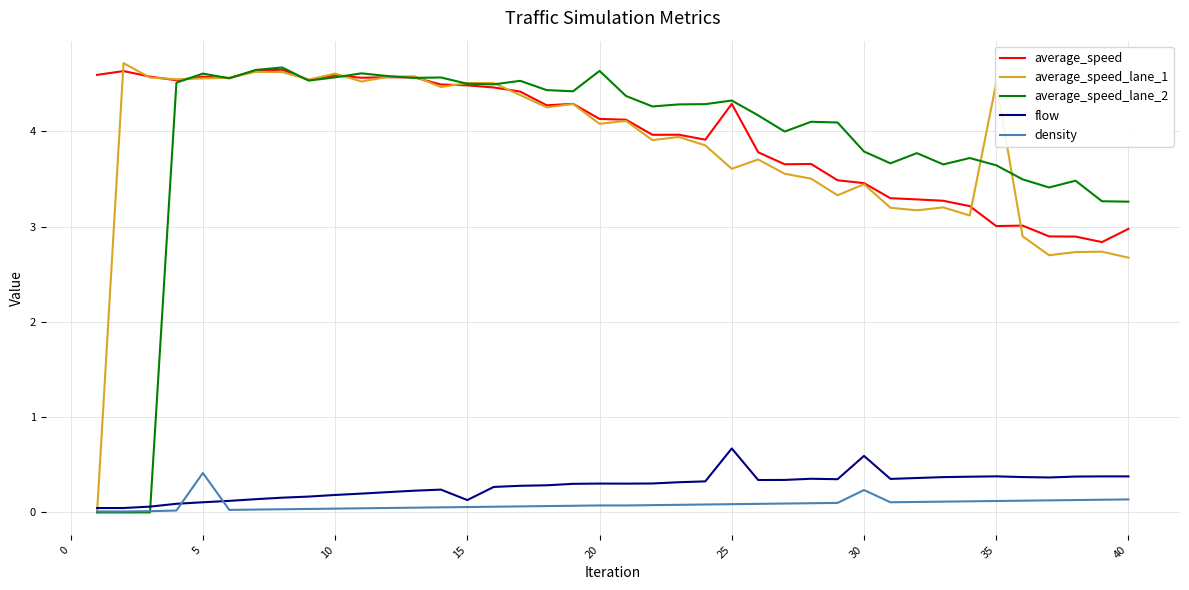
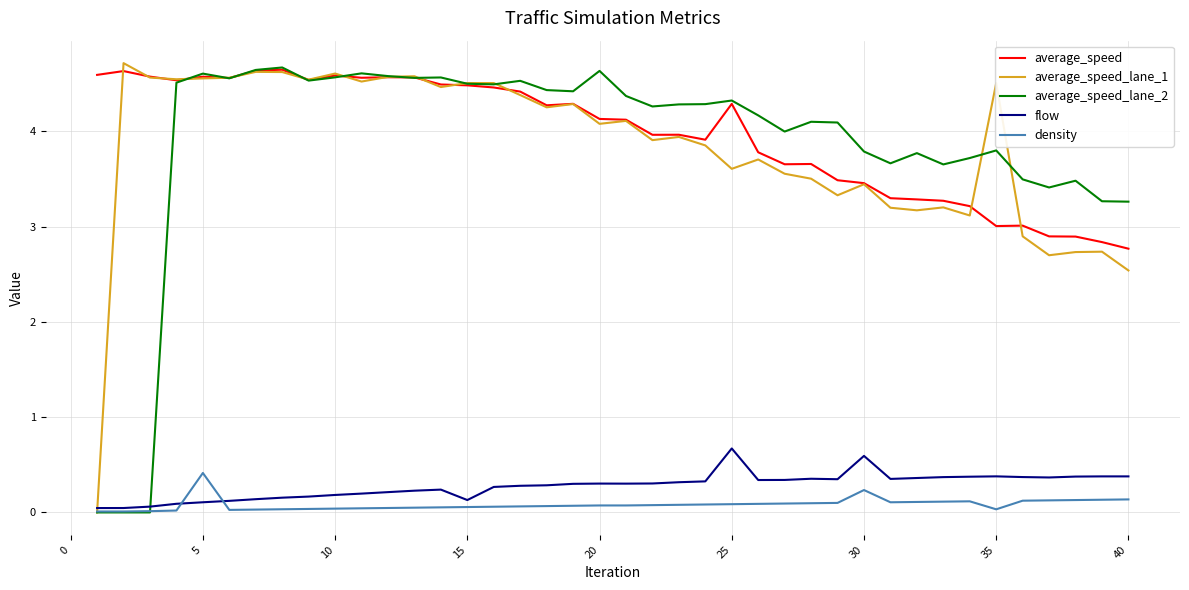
average_speed_lane_2, 35: 3.6 -> 3.8
density, 35: 0.1 -> 0.0
average_speed, 40: 3.0 -> 2.8
average_speed_lane_1, 40: 2.7 -> 2.5
